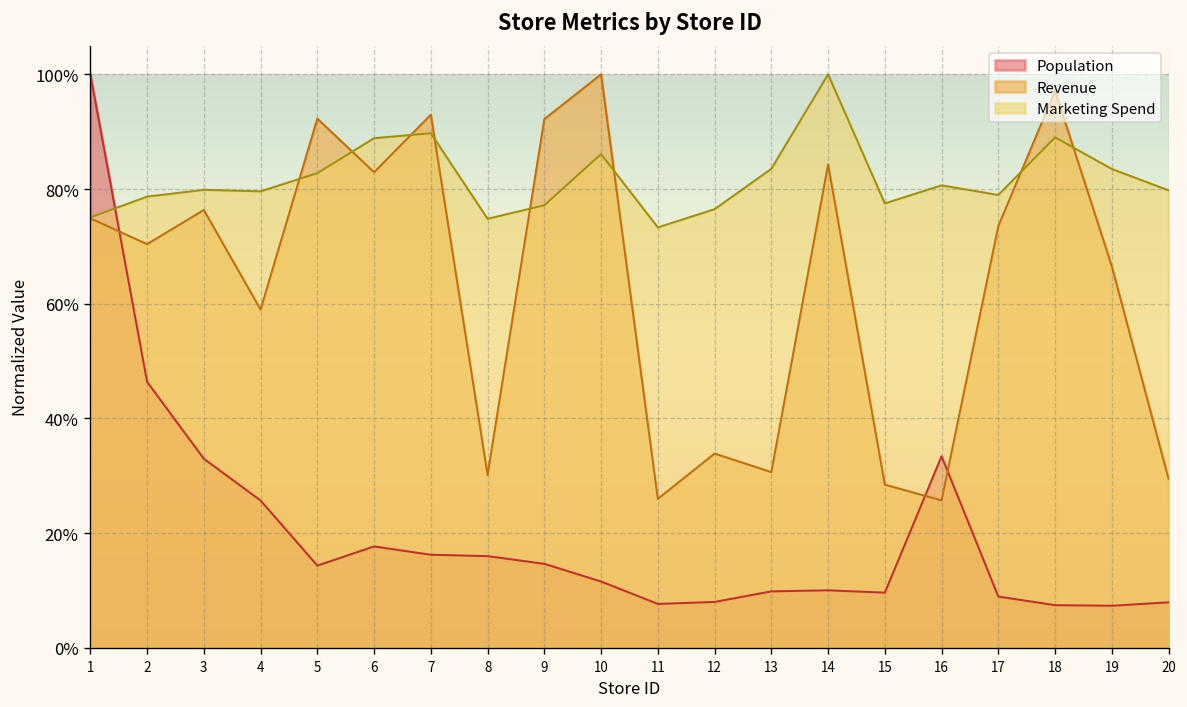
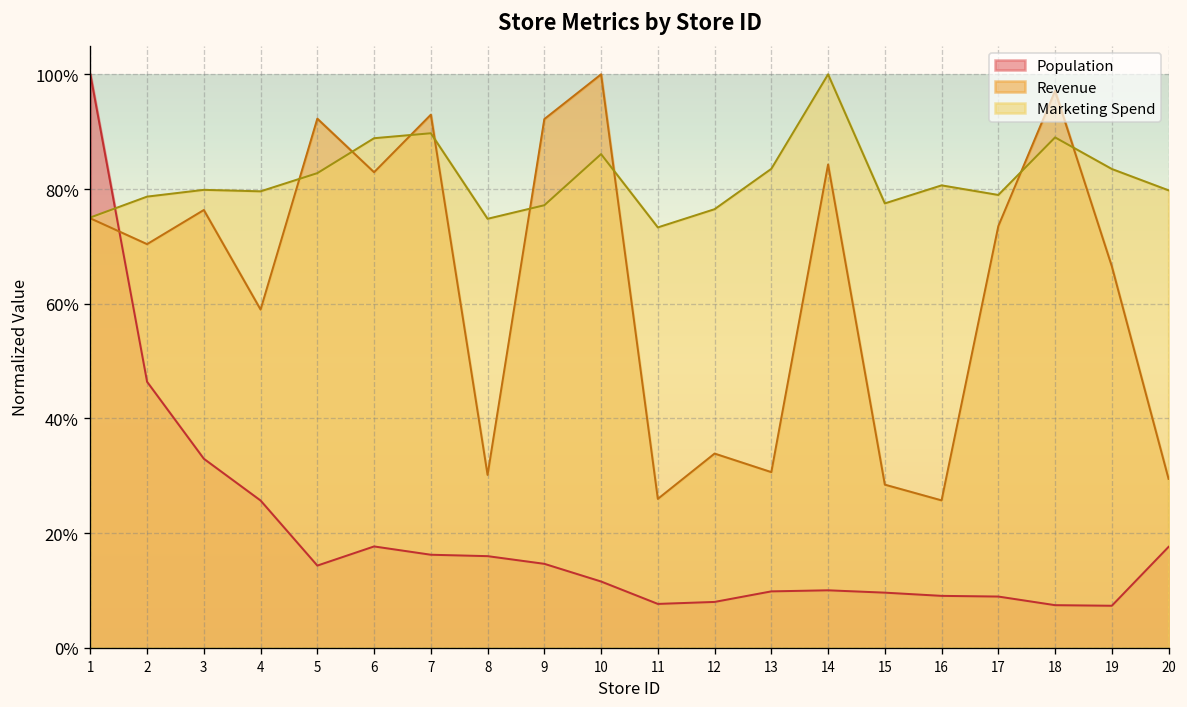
Population, 16: 33% -> 9%
Population, 20: 8% -> 18%
